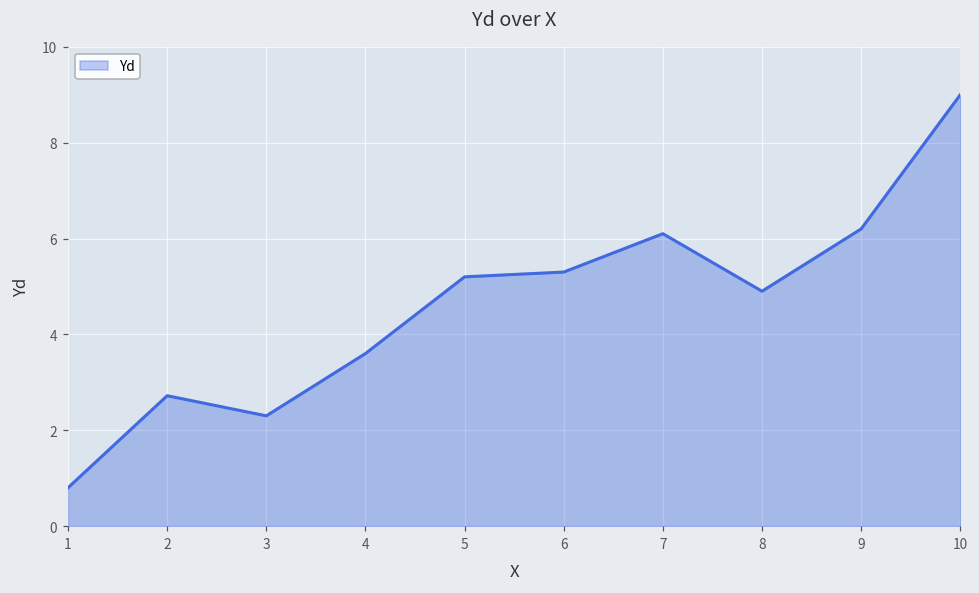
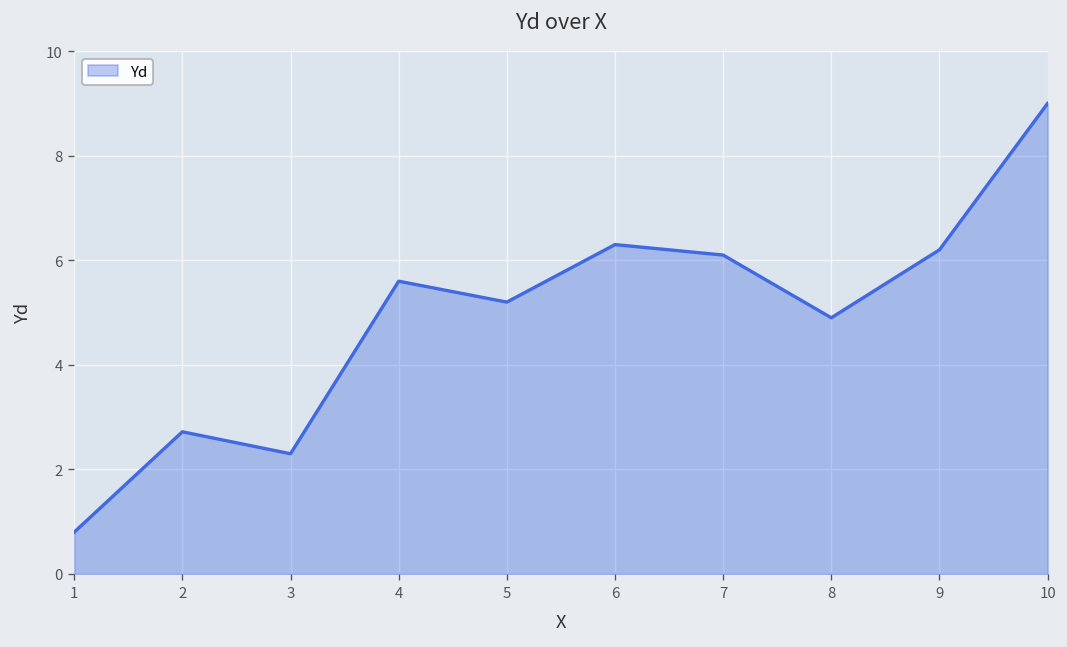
4: 3.6 -> 5.6
6: 5.3 -> 6.3
